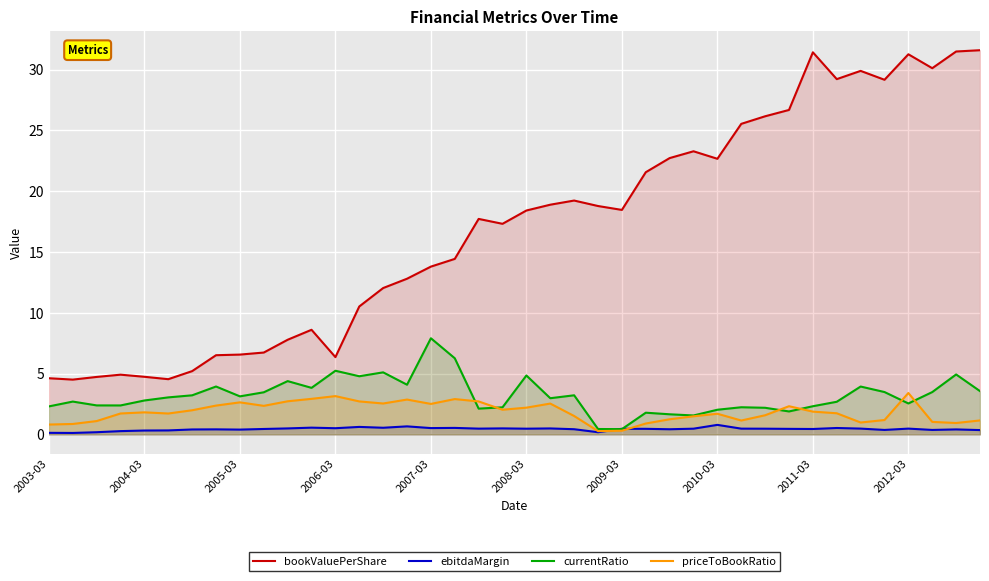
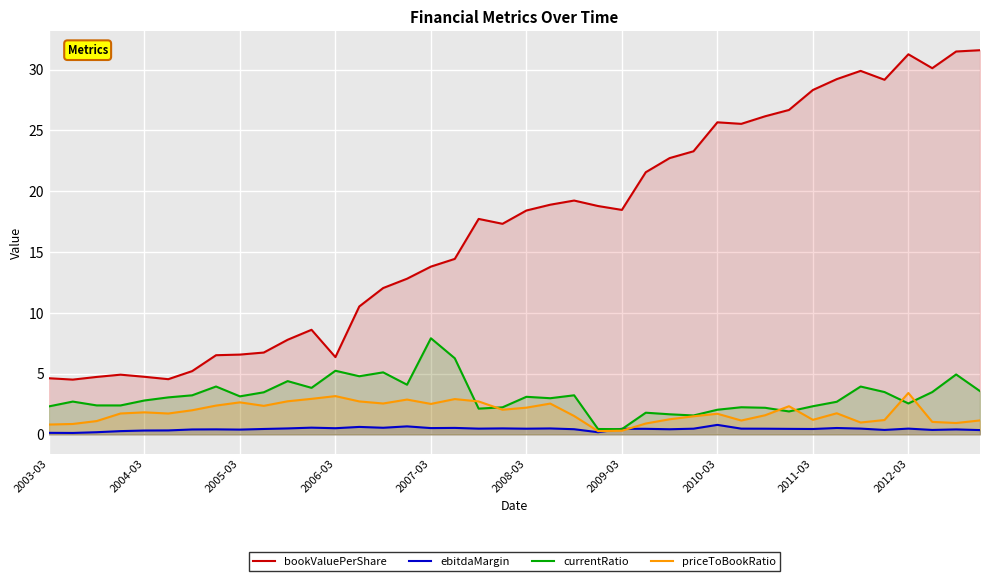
currentRatio, 2008-03: 4.8 -> 3.1
bookValuePerShare, 2010-03: 22.7 -> 25.7
bookValuePerShare, 2011-03: 31.4 -> 28.3
priceToBookRatio, 2011-03: 1.9 -> 1.2
